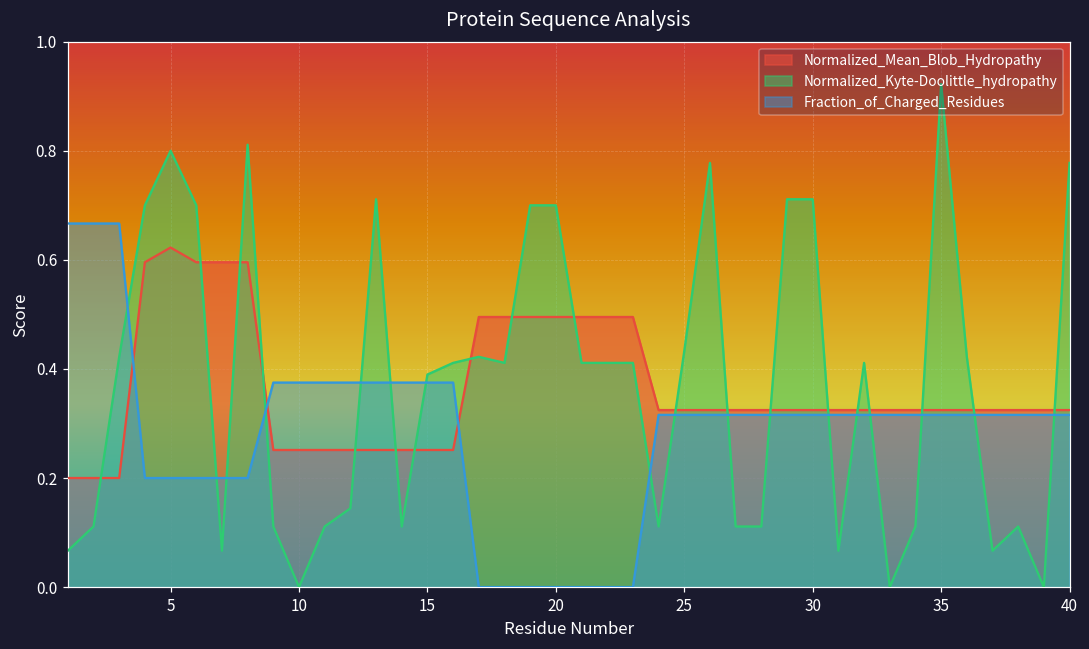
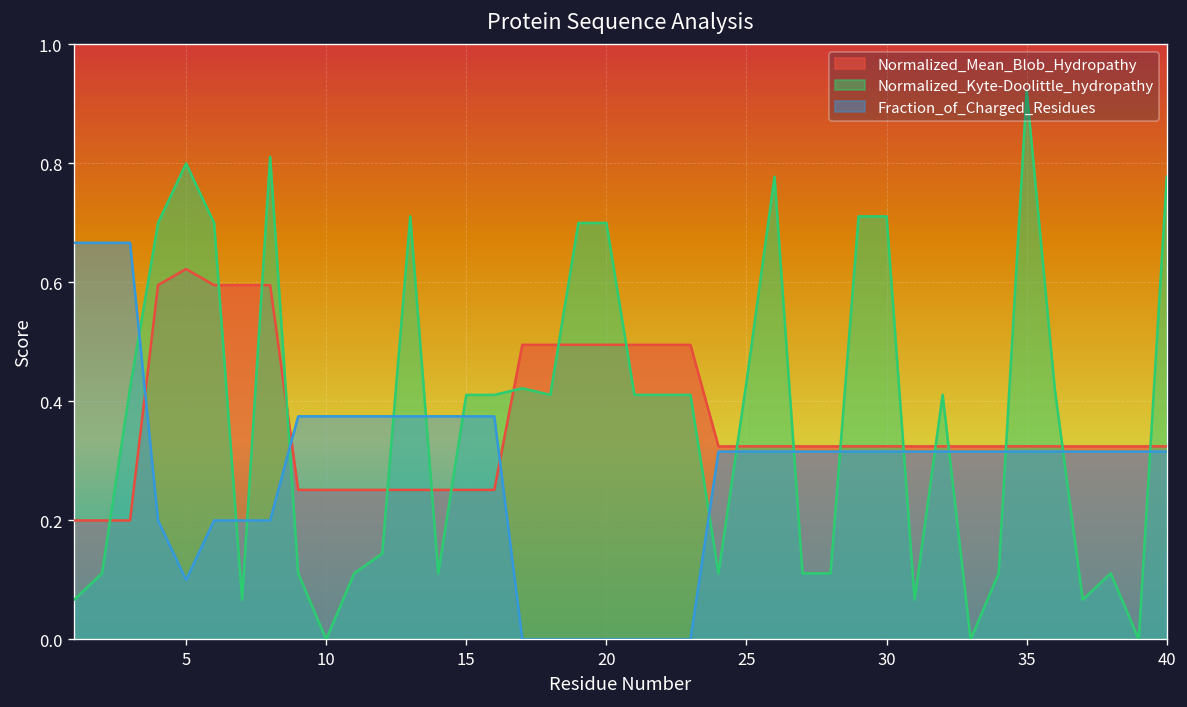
Fraction_of_Charged_Residues, 5: 0.2 -> 0.1
Normalized_Kyte-Doolittle_hydropathy, 15: 0.39 -> 0.41
